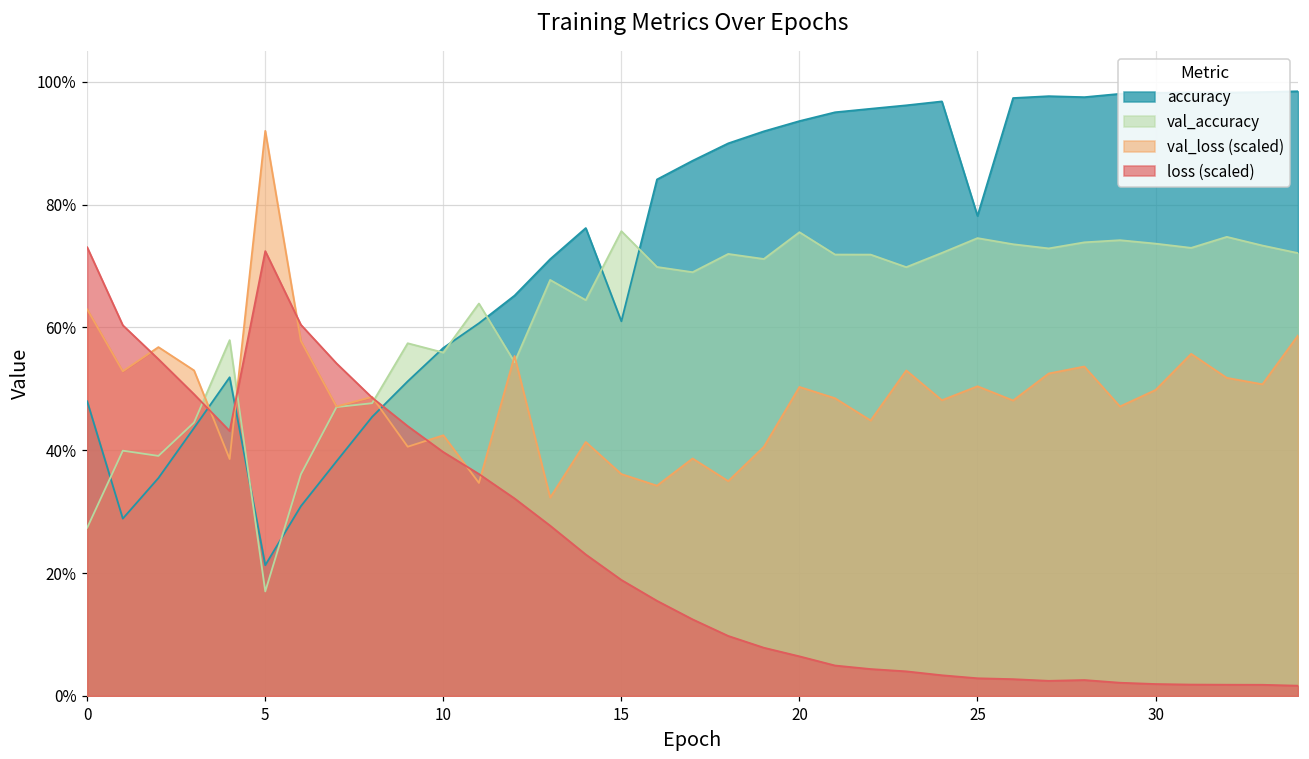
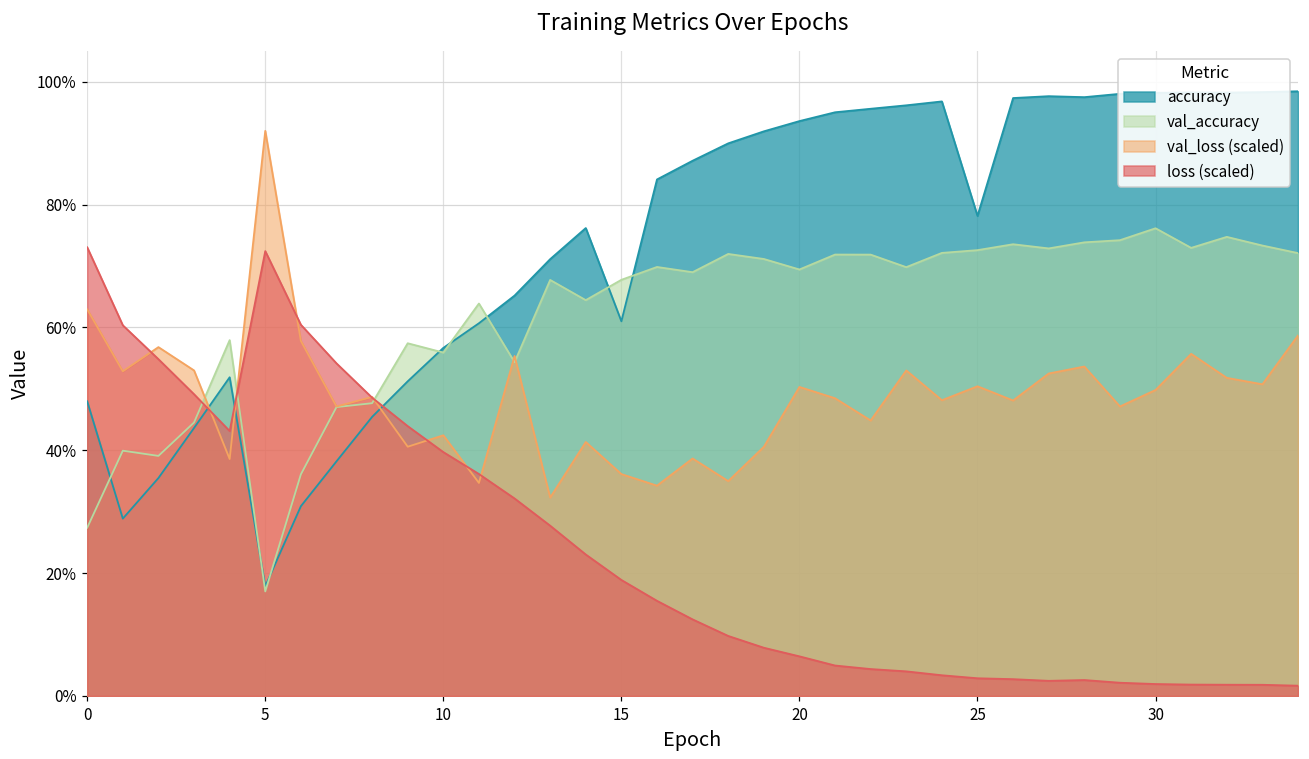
accuracy, 5: 21% -> 18%
val_accuracy, 15: 76% -> 68%
val_accuracy, 20: 76% -> 69%
val_accuracy, 25: 75% -> 73%
val_accuracy, 30: 74% -> 76%
